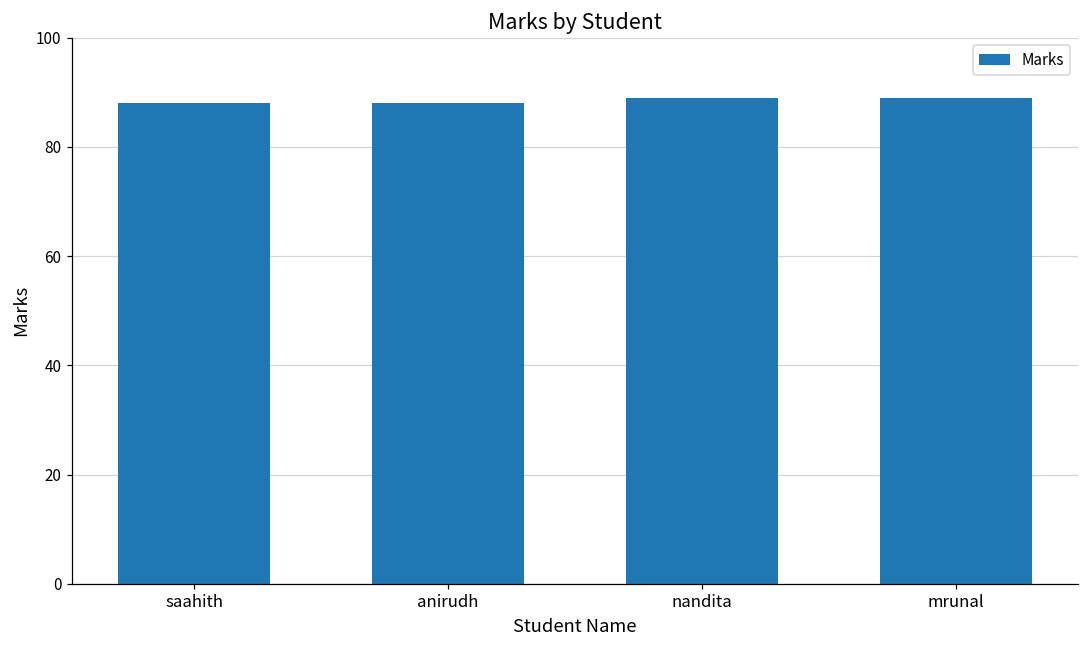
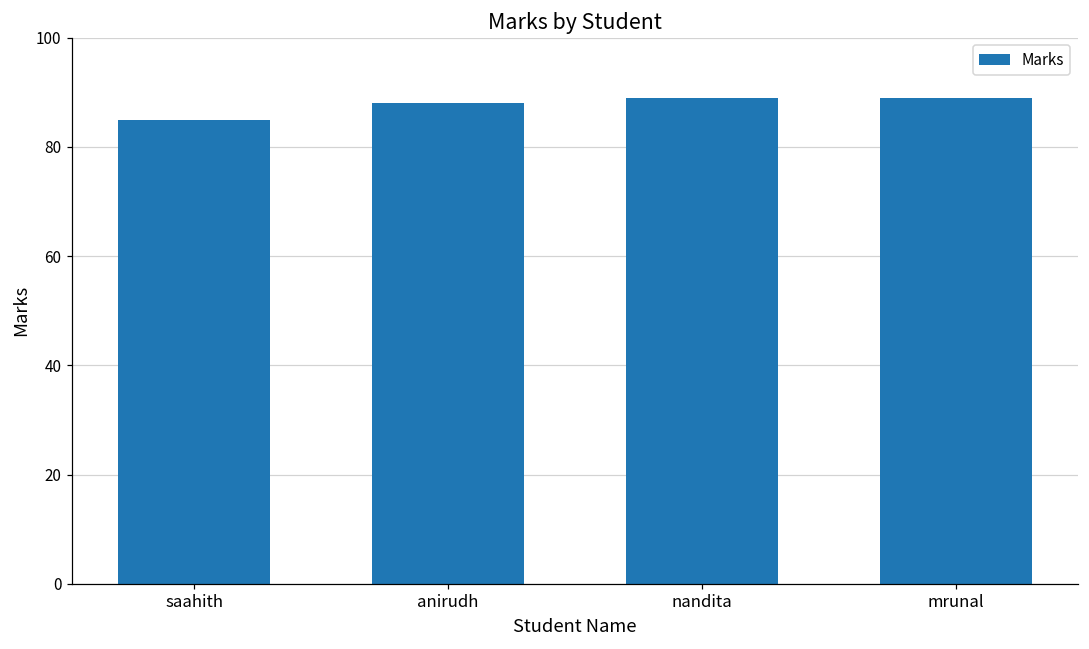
saahith: 88 -> 85
